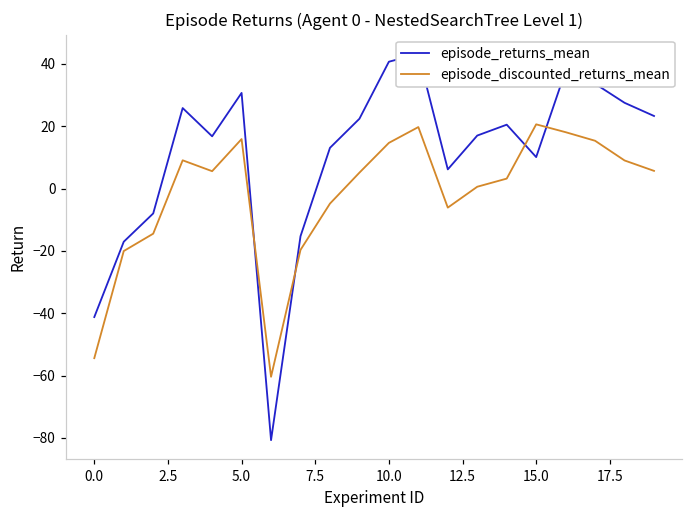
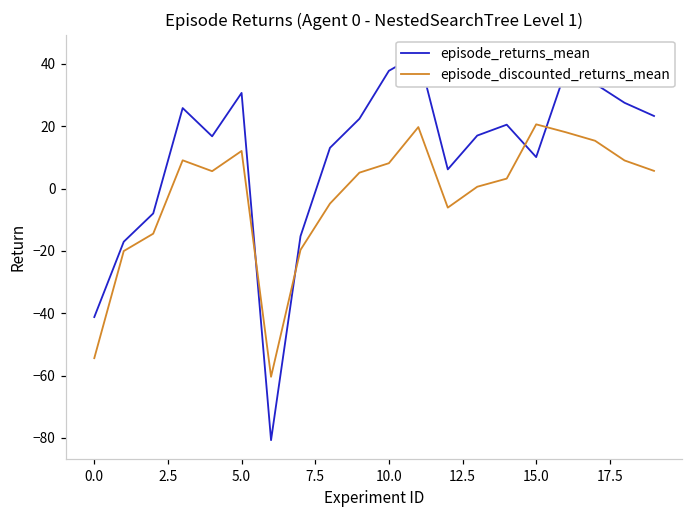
episode_discounted_returns_mean, 5.0: 16 -> 12
episode_returns_mean, 10.0: 41 -> 38
episode_discounted_returns_mean, 10.0: 15 -> 8
